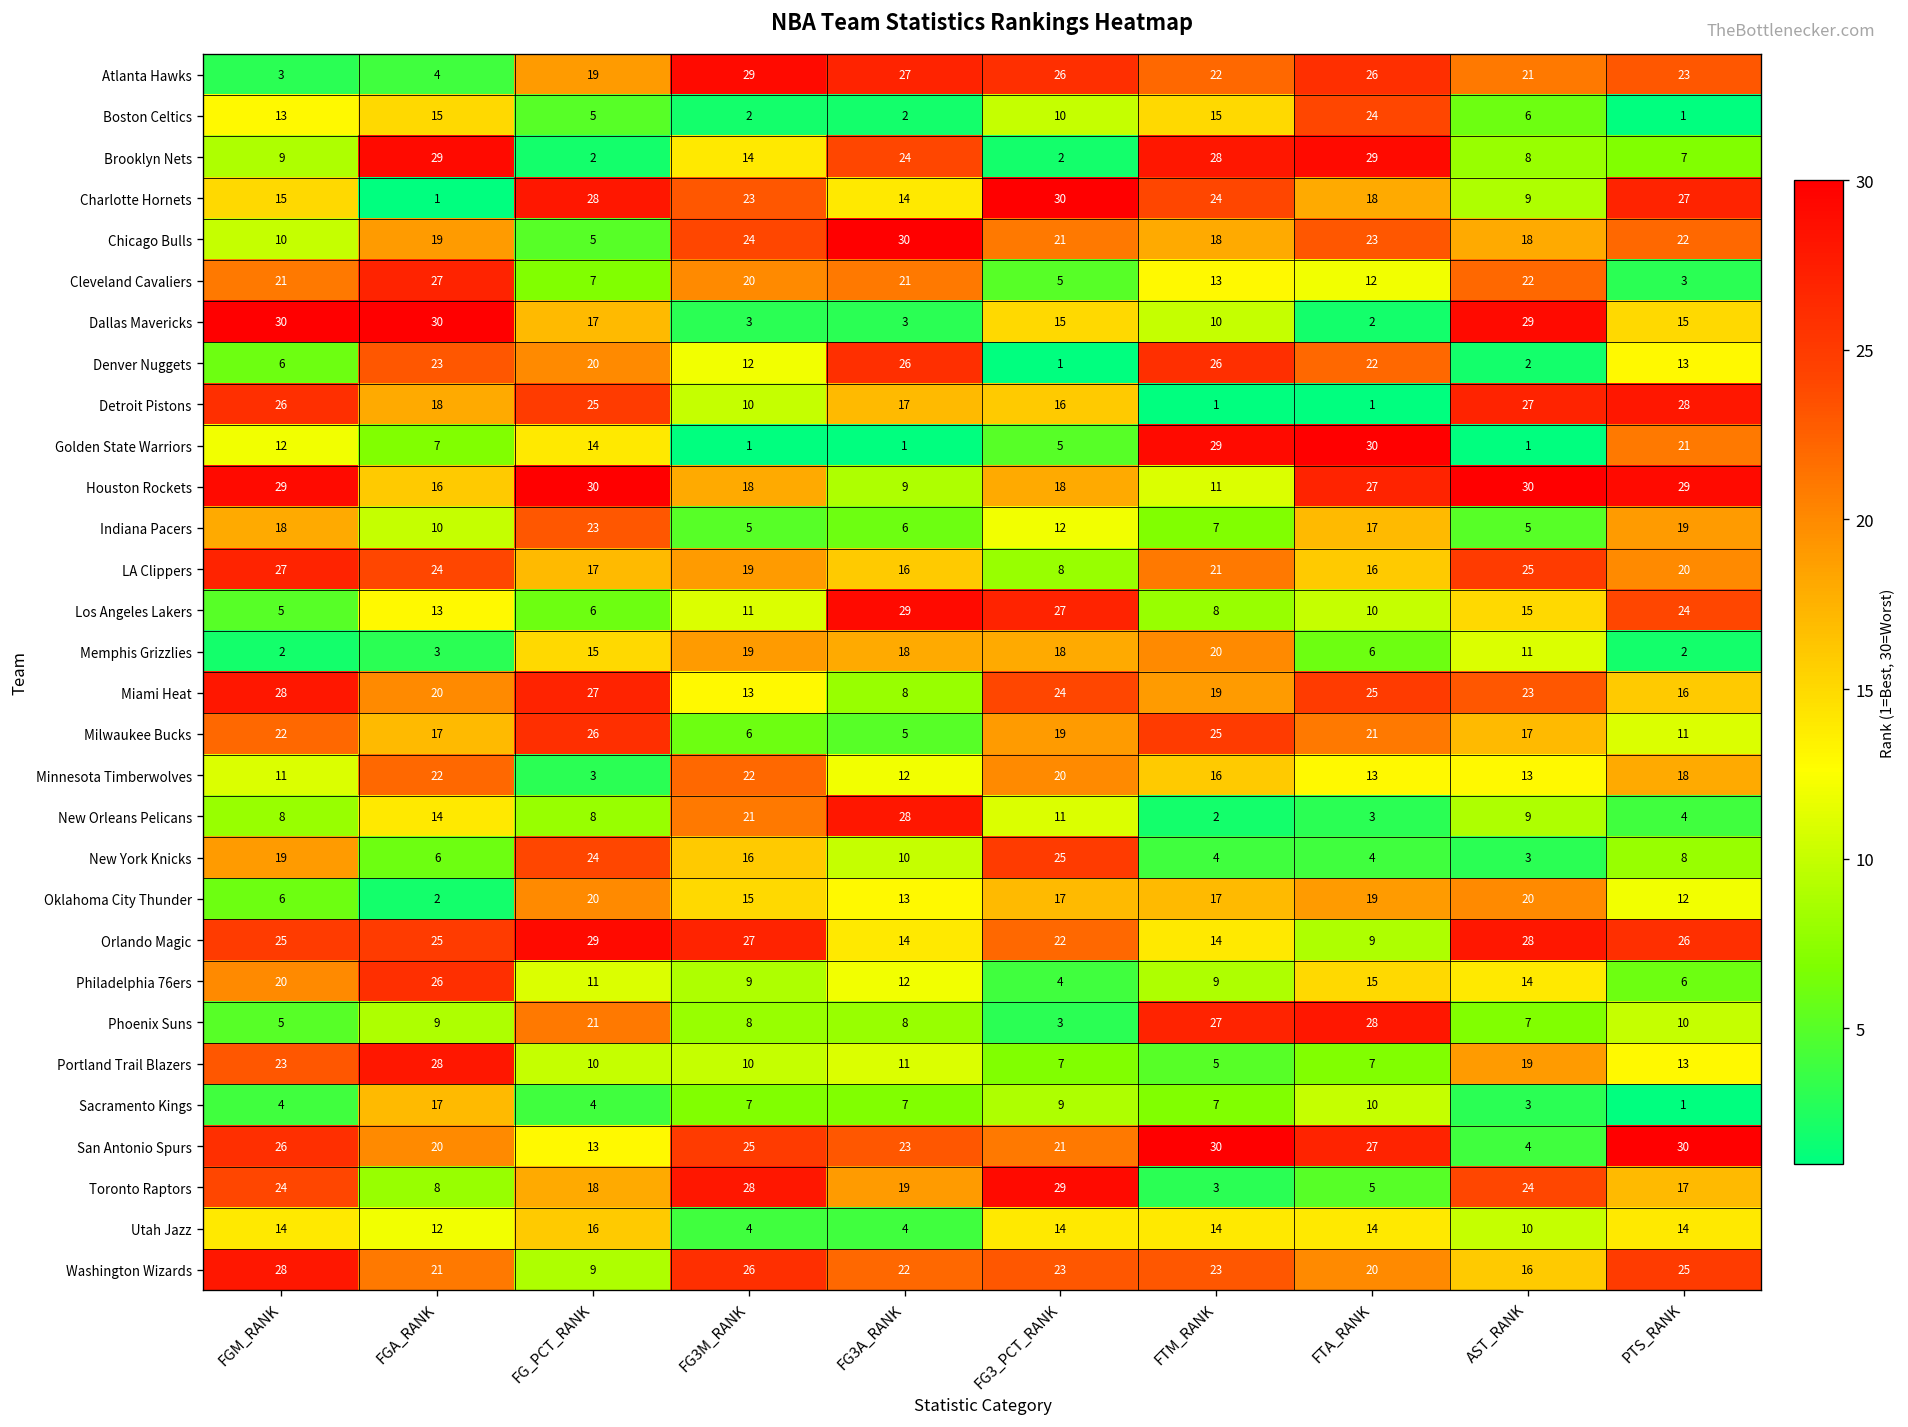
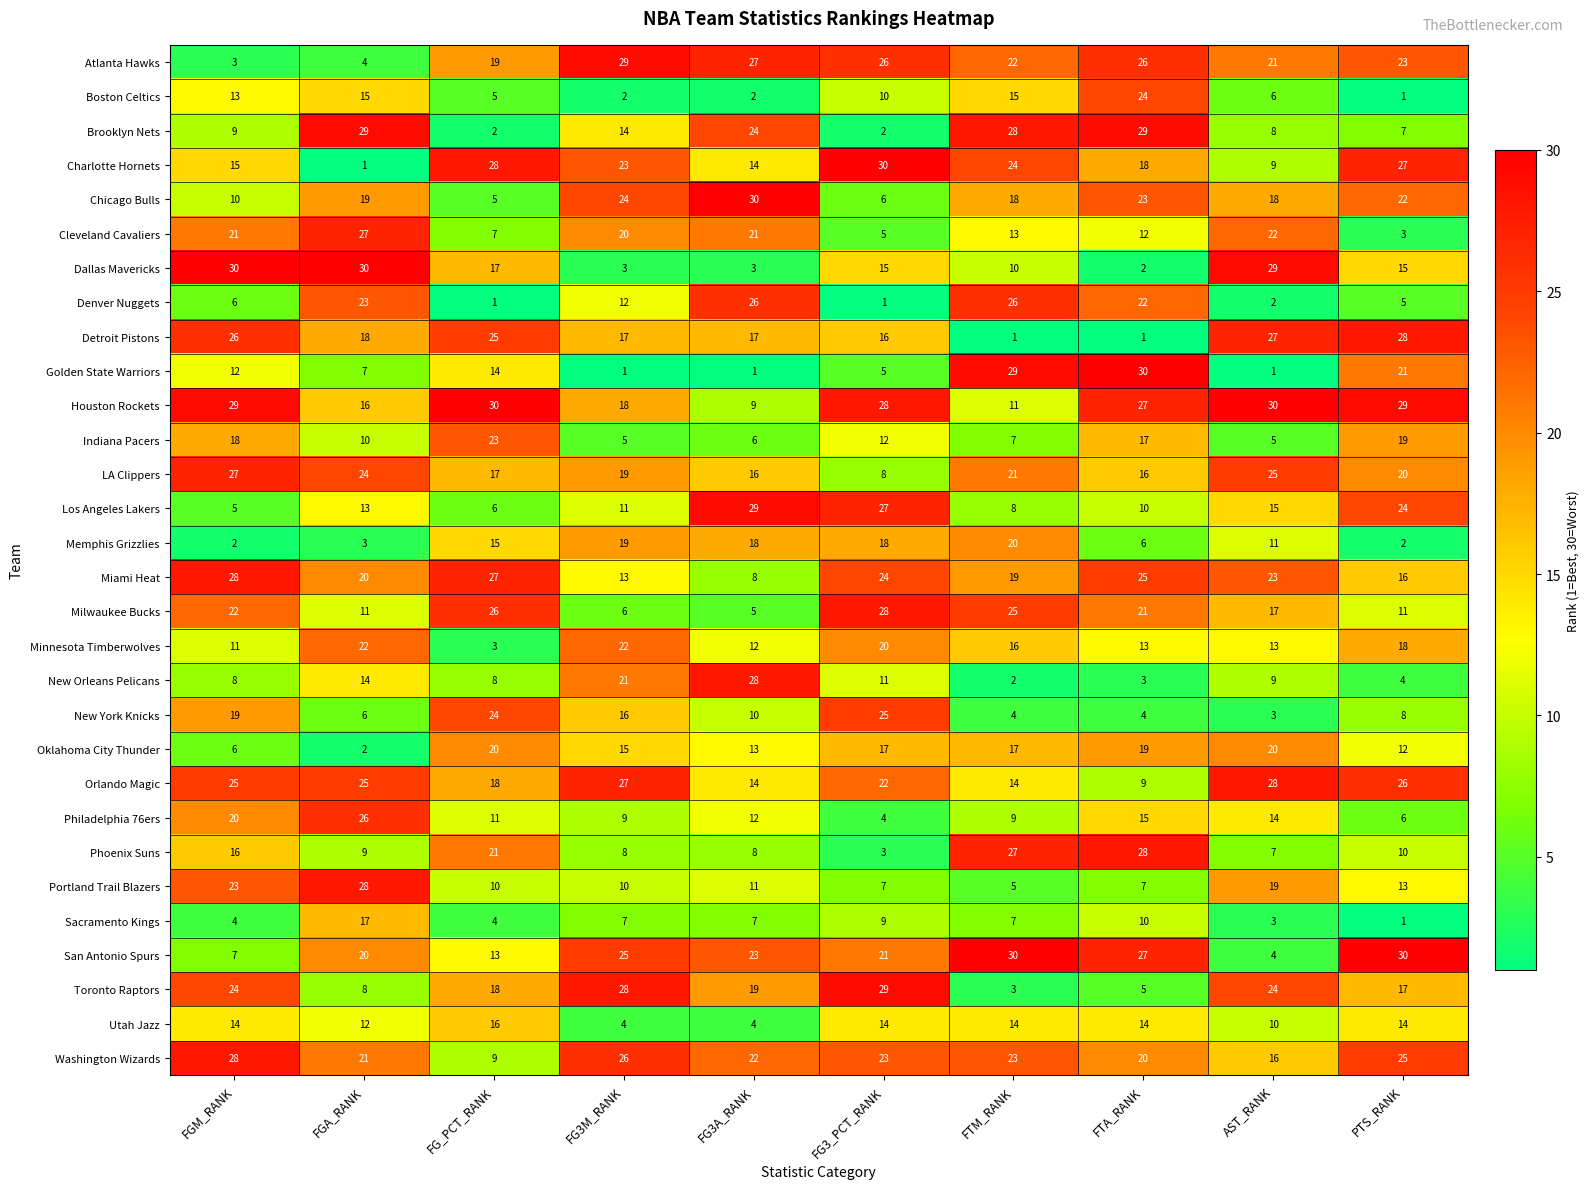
Chicago Bulls, FG3_PCT_RANK: 21 -> 6
Denver Nuggets, FG_PCT_RANK: 20 -> 1
Denver Nuggets, PTS_RANK: 13 -> 5
Detroit Pistons, FG3M_RANK: 10 -> 17
Houston Rockets, FG3_PCT_RANK: 18 -> 28
Milwaukee Bucks, FGA_RANK: 17 -> 11
Milwaukee Bucks, FG3_PCT_RANK: 19 -> 28
Orlando Magic, FG_PCT_RANK: 29 -> 18
Phoenix Suns, FGM_RANK: 5 -> 16
San Antonio Spurs, FGM_RANK: 26 -> 7
